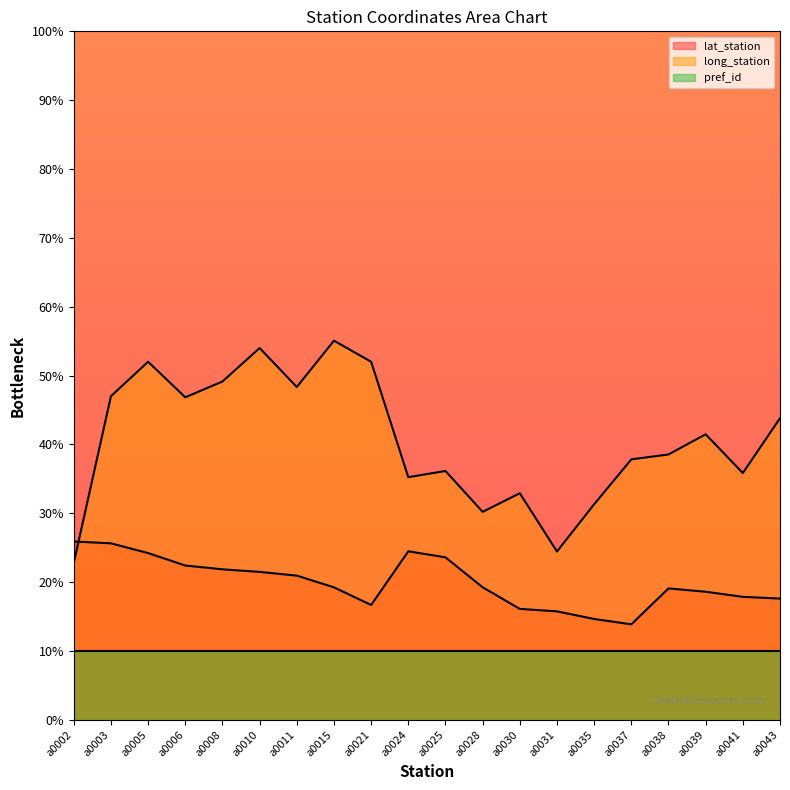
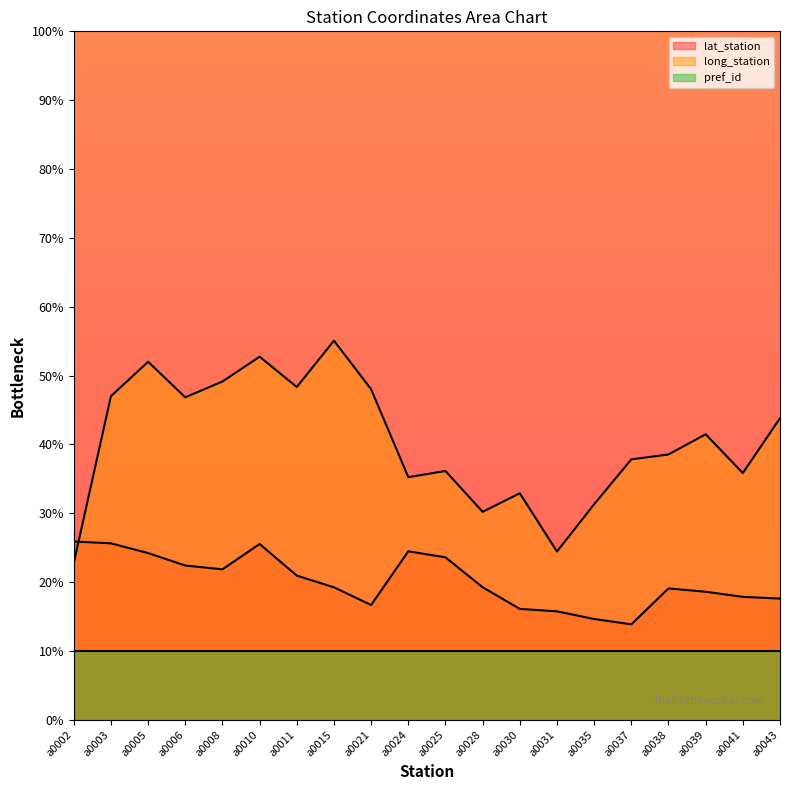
lat_station, a0010: 21% -> 26%
long_station, a0010: 54% -> 53%
long_station, a0021: 52% -> 48%
